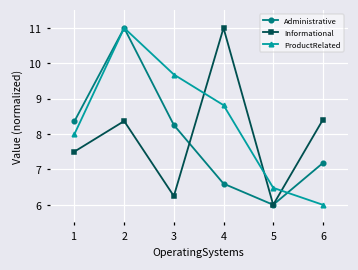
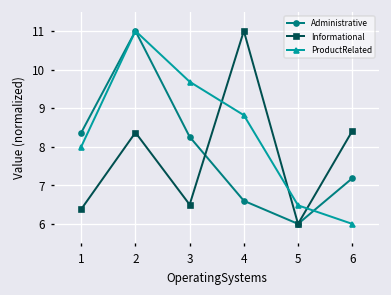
Informational, 1: 7.5 -> 6.4
Informational, 3: 6.2 -> 6.5
